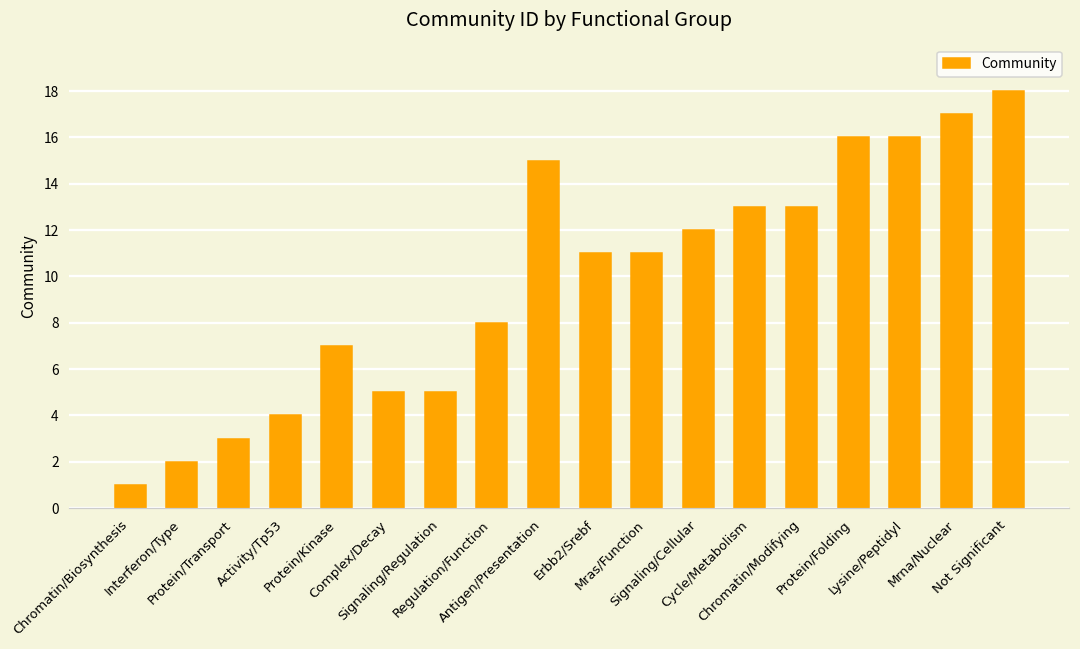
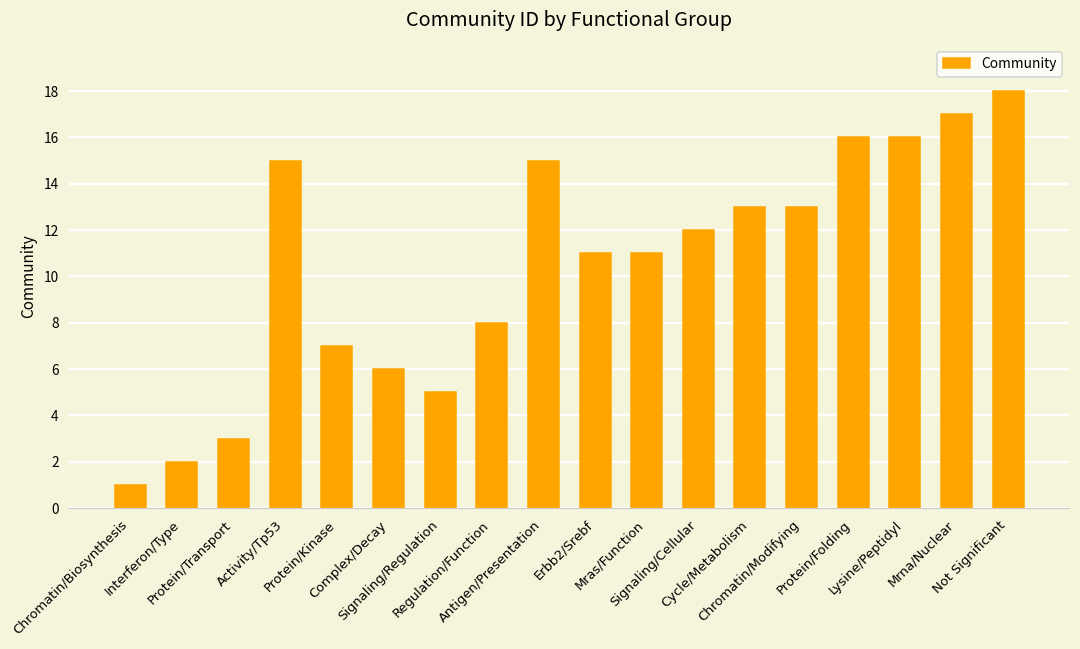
Activity/Tp53: 4 -> 15
Complex/Decay: 5 -> 6
